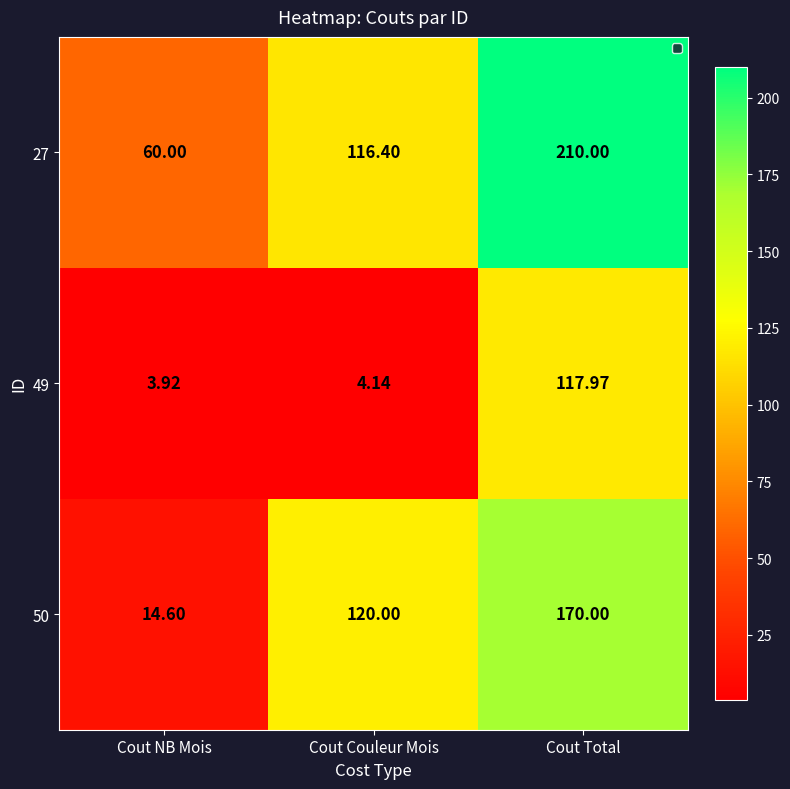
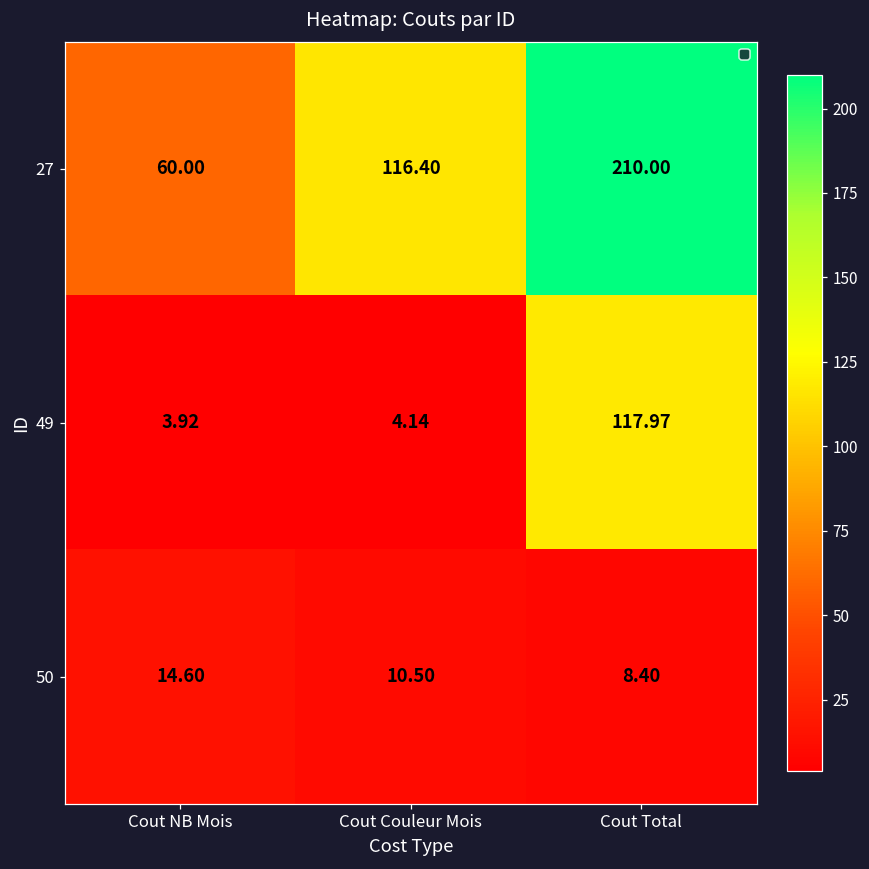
50, Cout Couleur Mois: 120.00 -> 10.50
50, Cout Total: 170.00 -> 8.40
